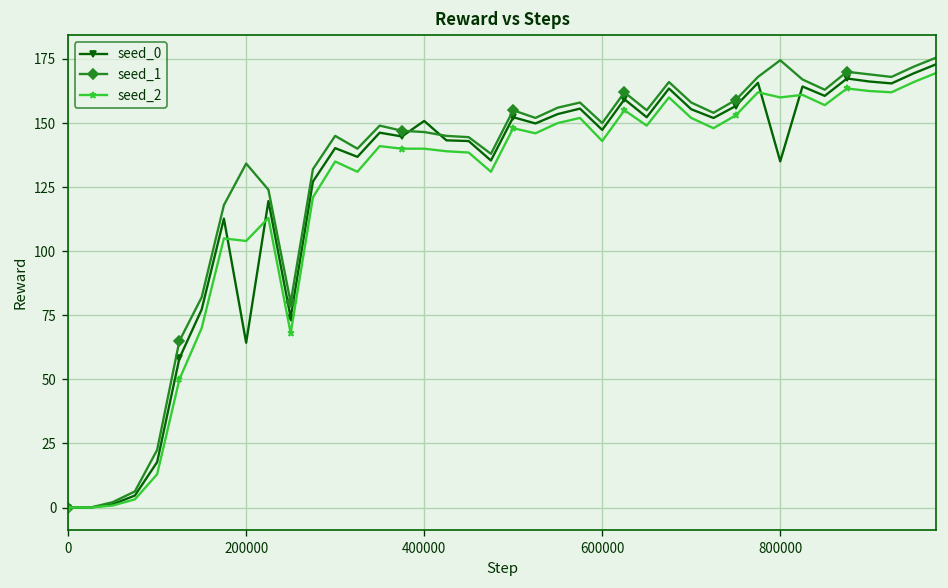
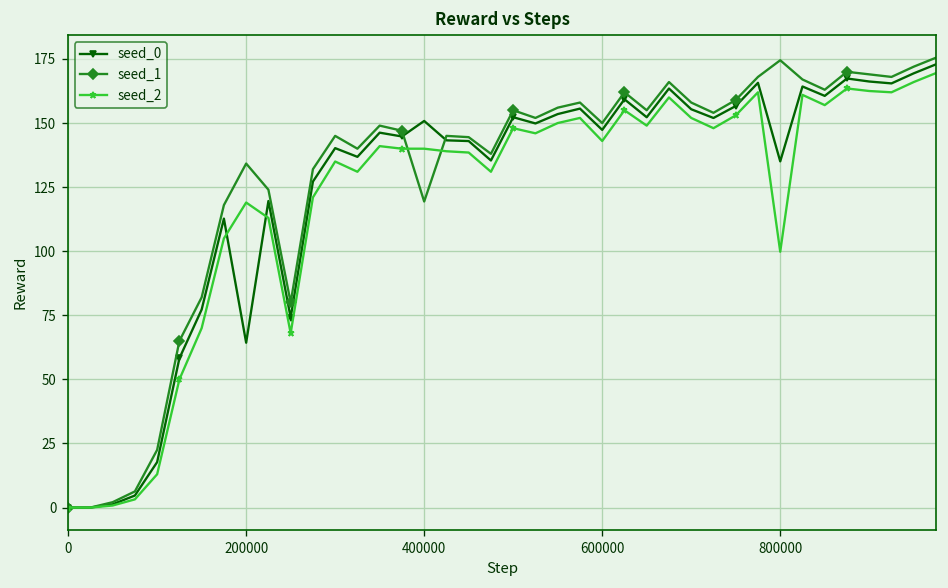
seed_2, 200000: 104 -> 119
seed_1, 400000: 147 -> 119
seed_2, 800000: 160 -> 100
